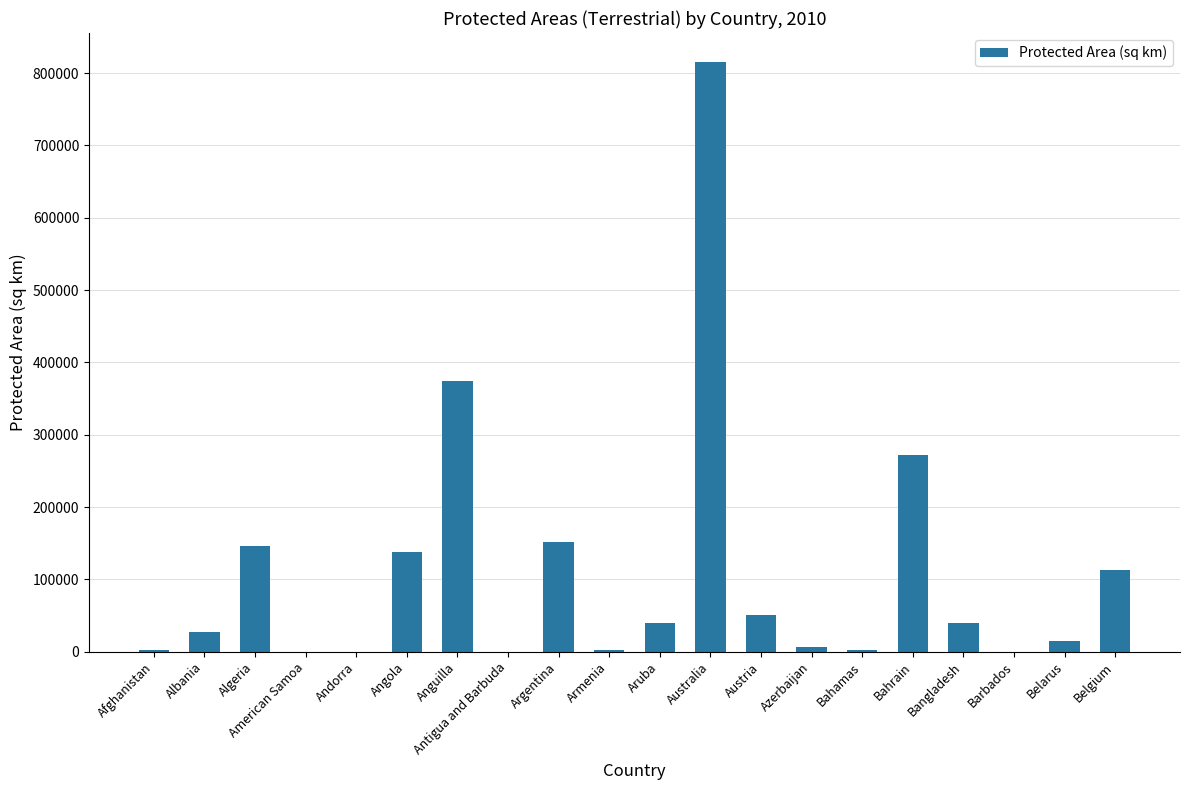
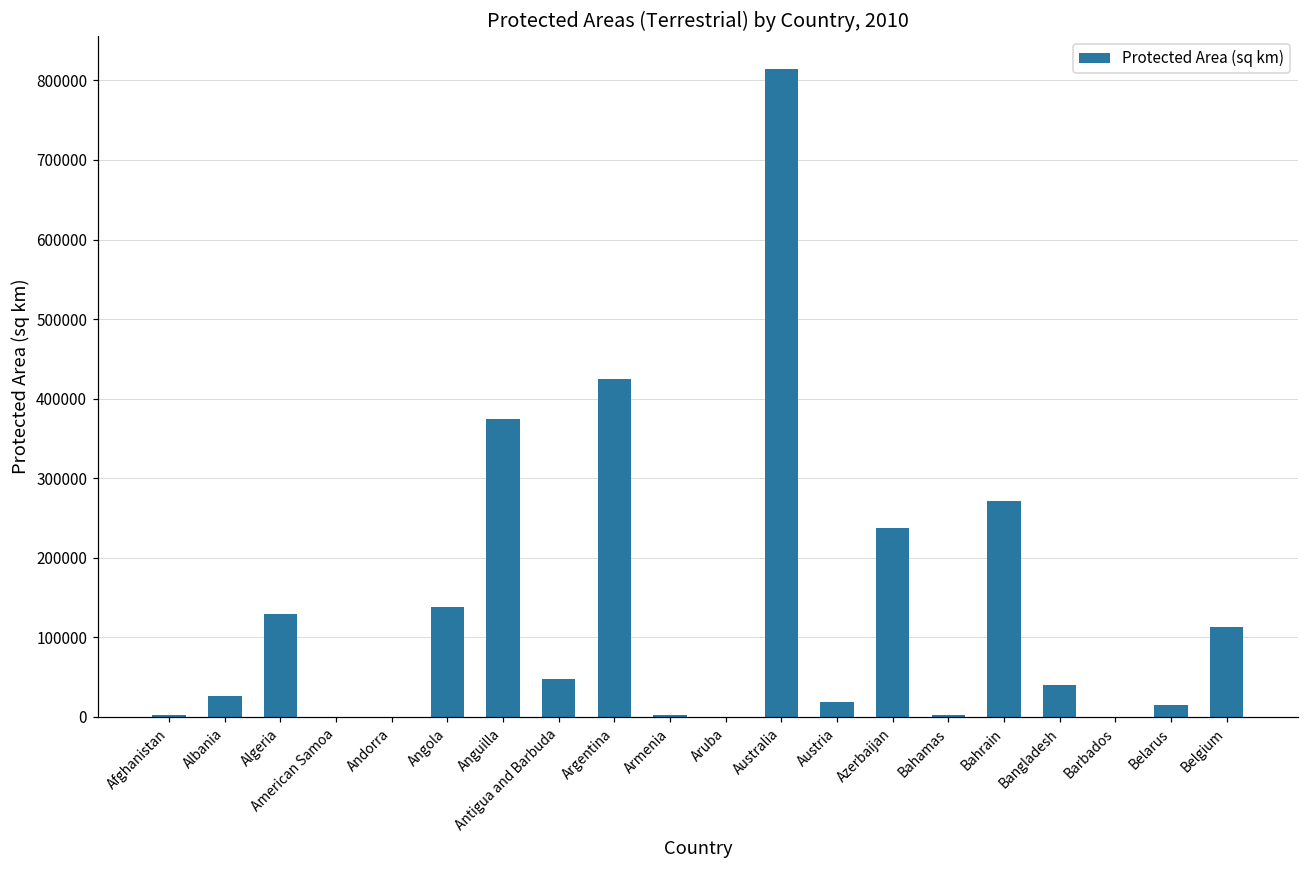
Algeria: 150000 -> 130000
Antigua and Barbuda: 0 -> 50000
Argentina: 150000 -> 420000
Aruba: 40000 -> 0
Austria: 50000 -> 20000
Azerbaijan: 10000 -> 240000
